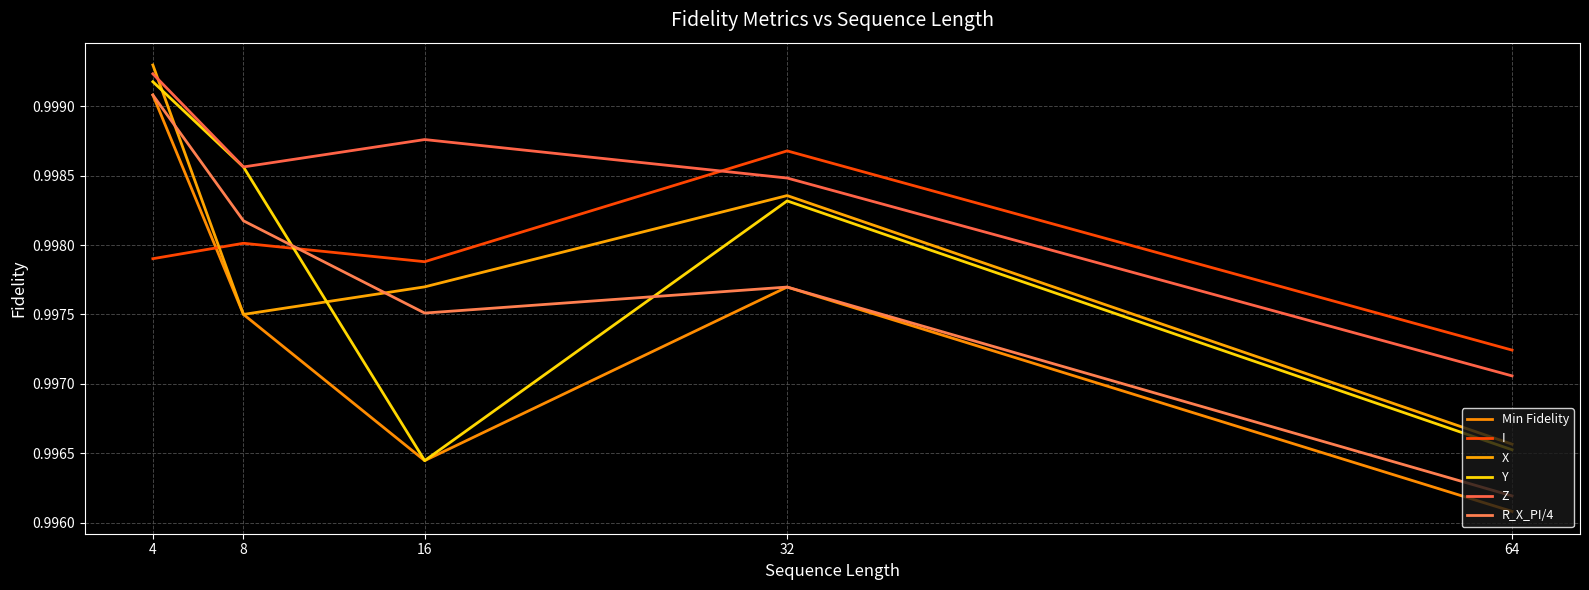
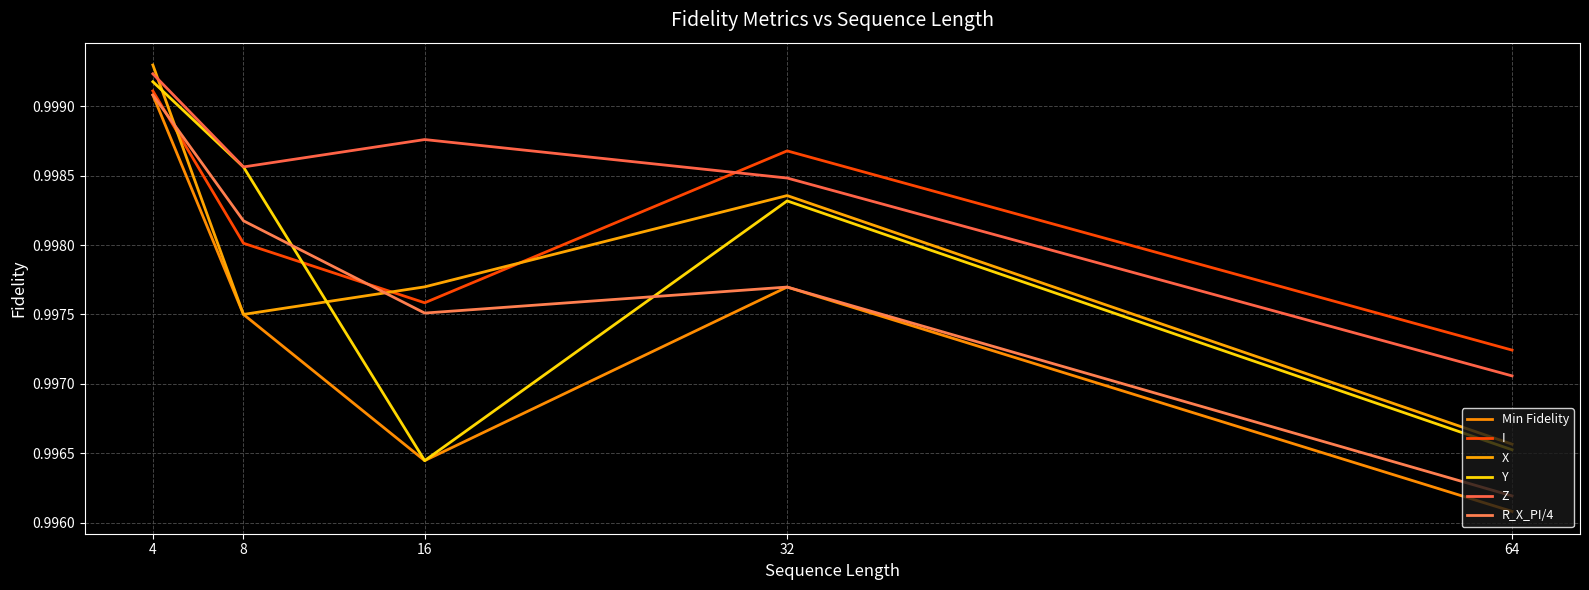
I, 4: 0.99790 -> 0.99911
I, 16: 0.99788 -> 0.99758
